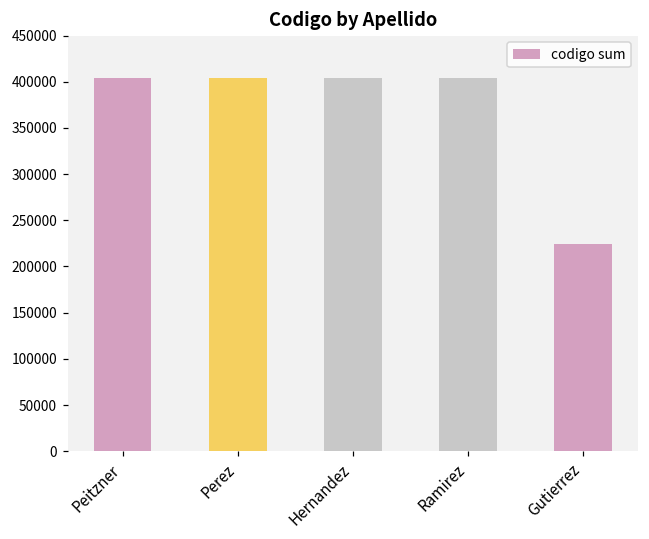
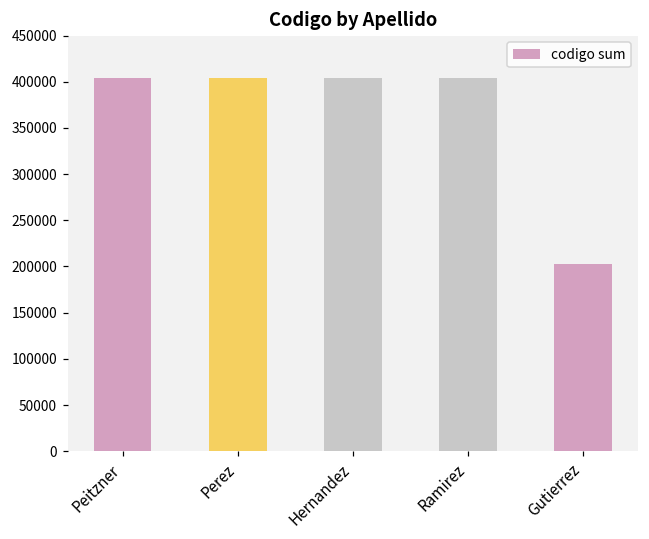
Gutierrez: 220000 -> 200000
